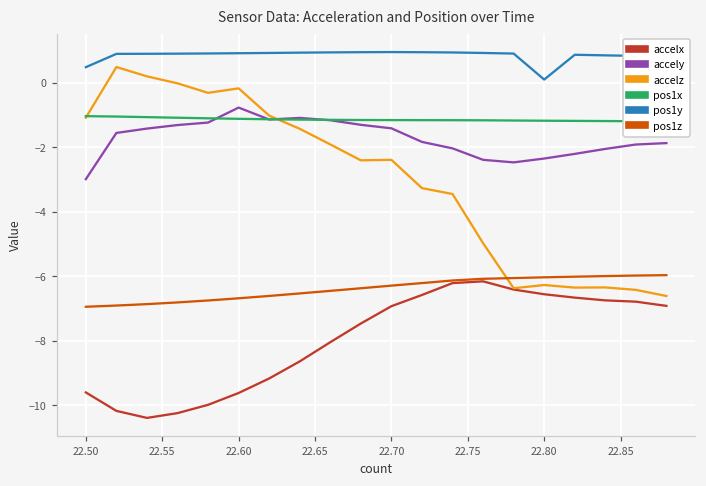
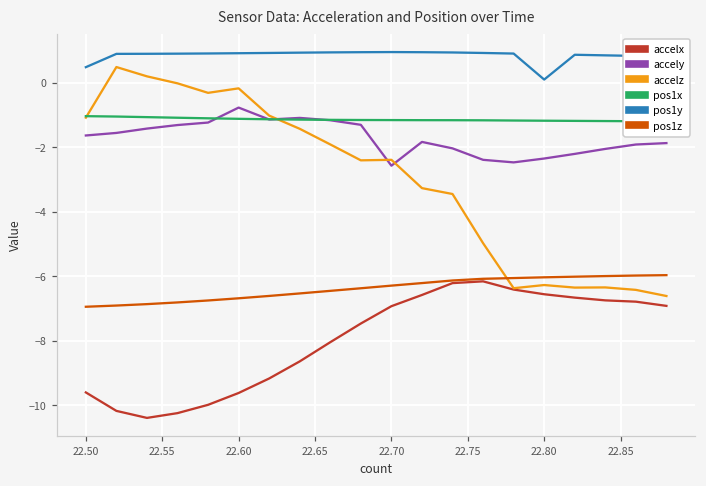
accely, 22.50: -3.0 -> -1.6
accely, 22.70: -1.4 -> -2.6
